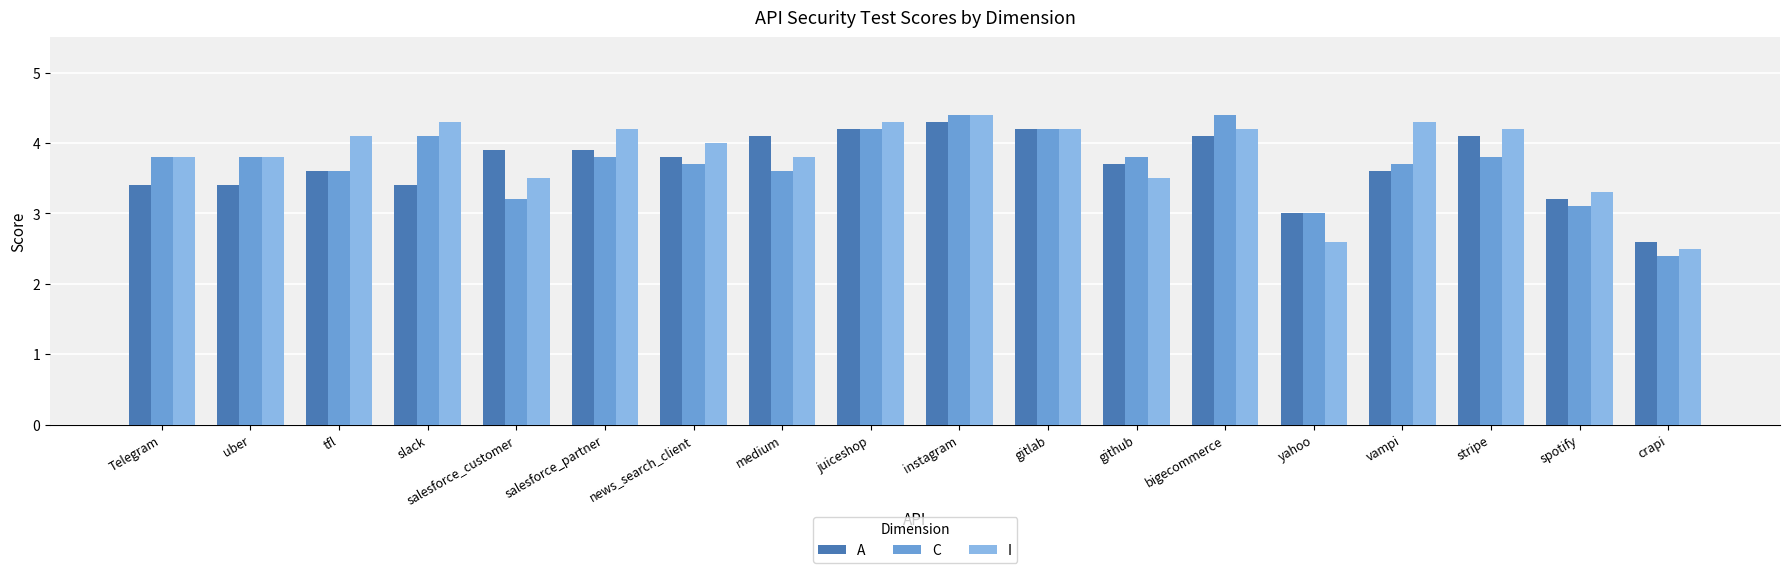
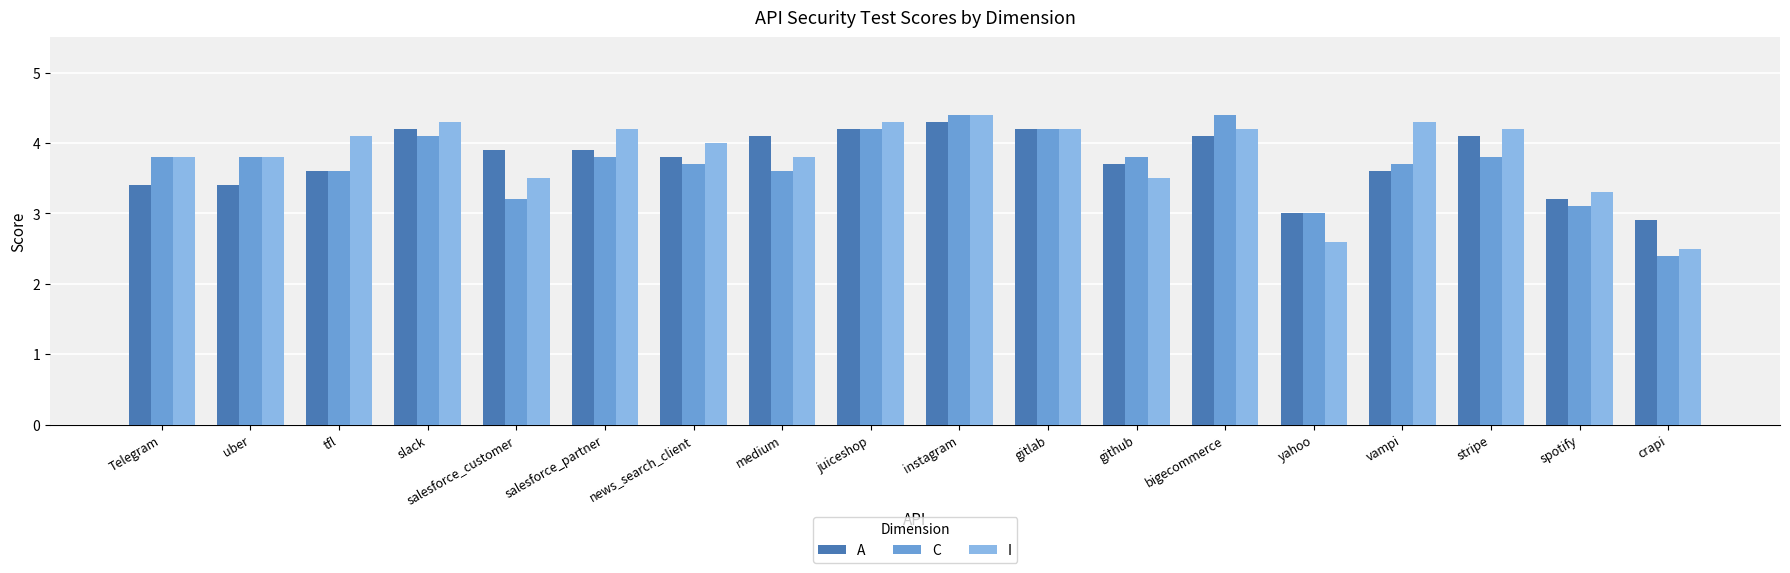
A, slack: 3.4 -> 4.2
A, crapi: 2.6 -> 2.9
